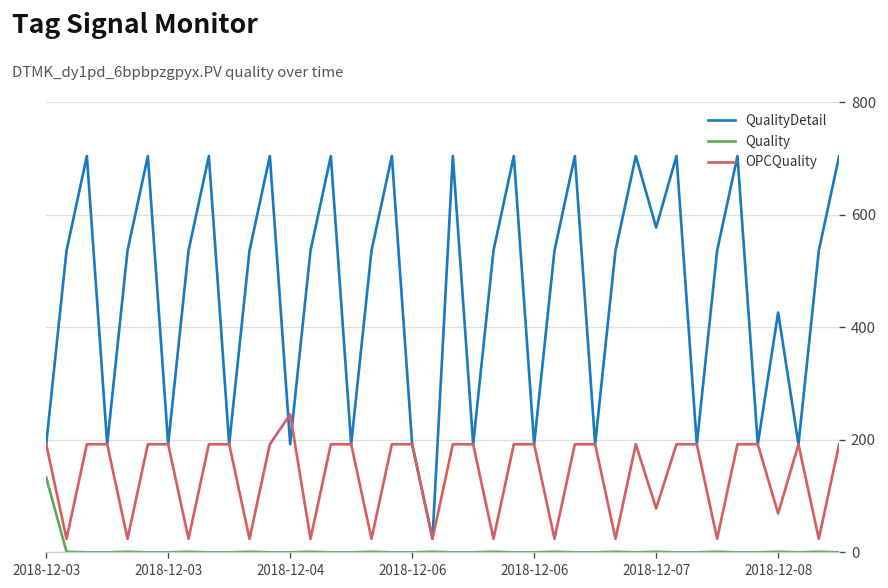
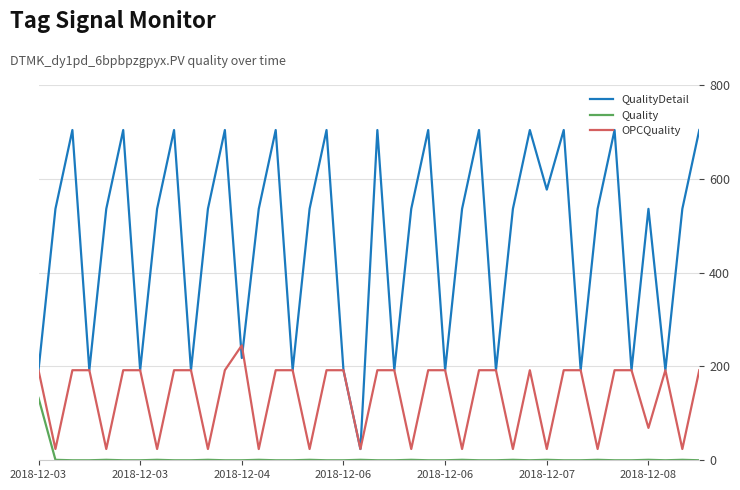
QualityDetail, 2018-12-04: 190 -> 220
OPCQuality, 2018-12-07: 80 -> 20
QualityDetail, 2018-12-08: 430 -> 540
